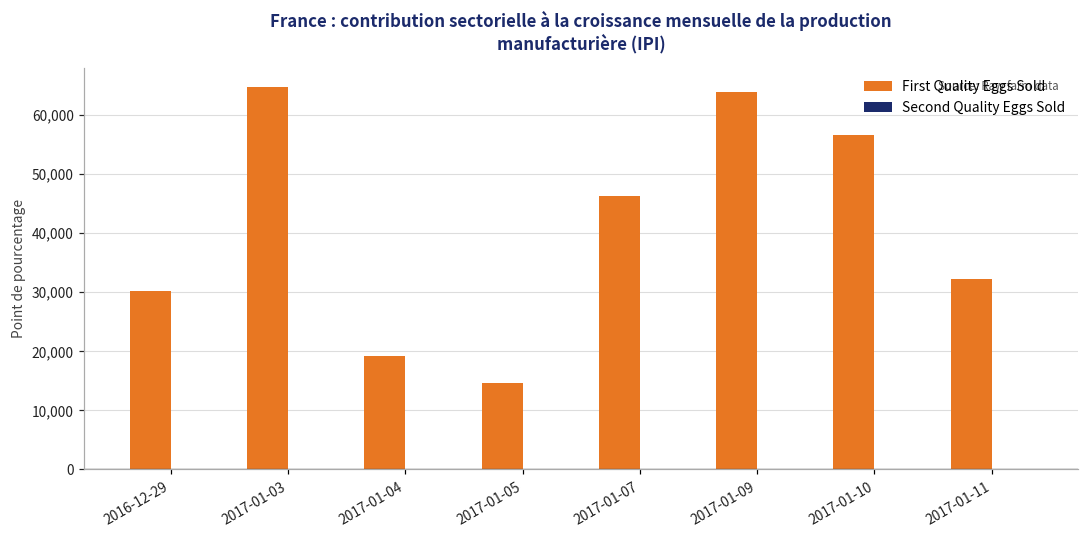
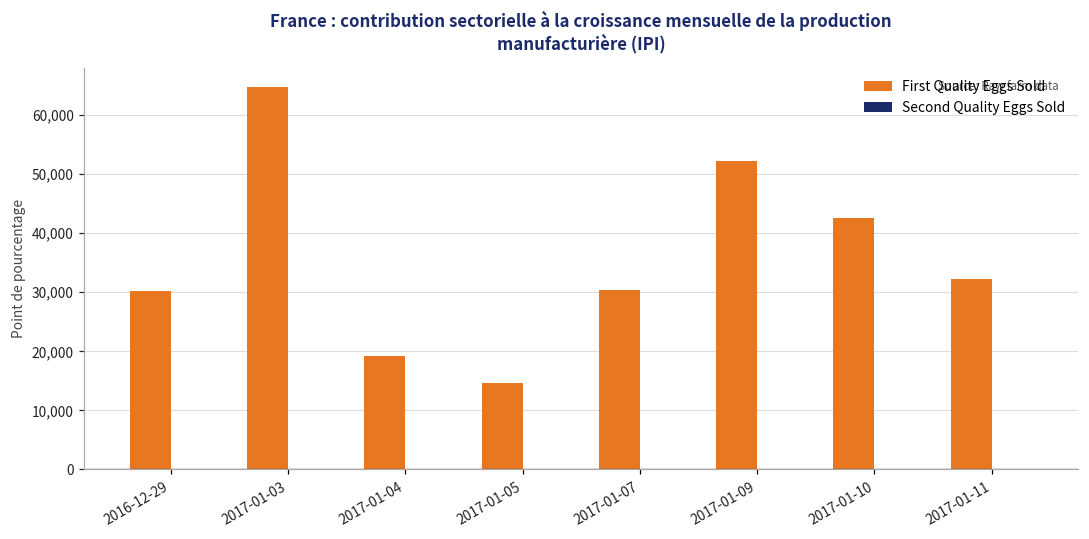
First Quality Eggs Sold, 2017-01-07: 46,000 -> 30,000
First Quality Eggs Sold, 2017-01-09: 64,000 -> 52,000
First Quality Eggs Sold, 2017-01-10: 57,000 -> 43,000
